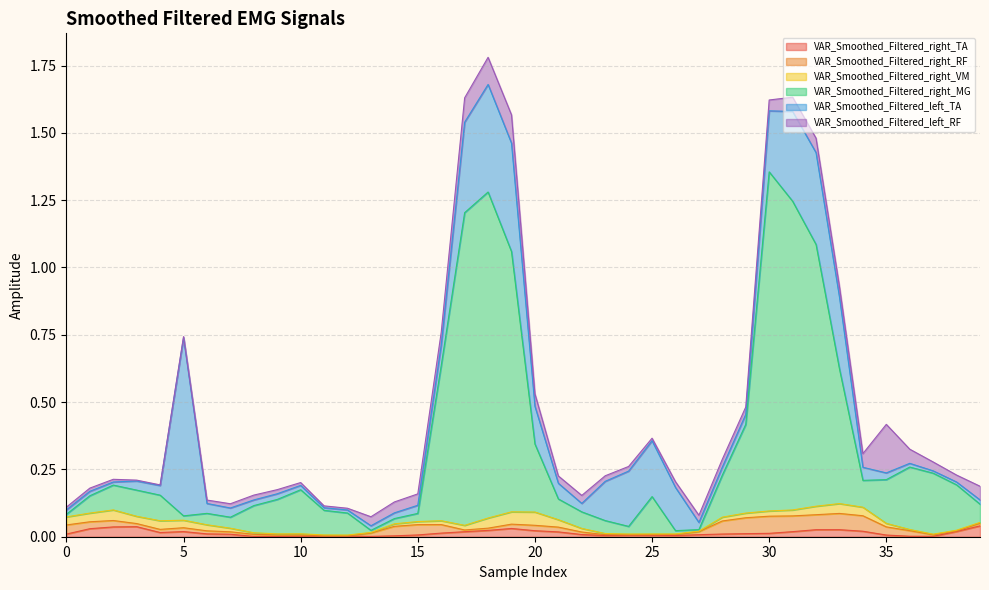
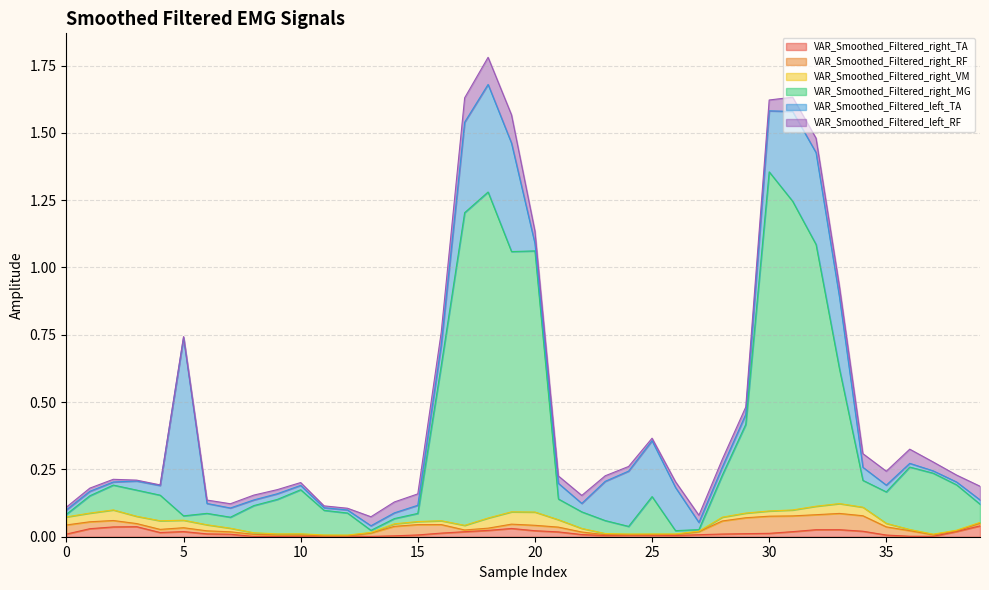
VAR_Smoothed_Filtered_right_MG, 20: 0.25 -> 0.97
VAR_Smoothed_Filtered_left_TA, 20: 0.14 -> 0.03
VAR_Smoothed_Filtered_right_MG, 35: 0.16 -> 0.12
VAR_Smoothed_Filtered_left_RF, 35: 0.18 -> 0.05
